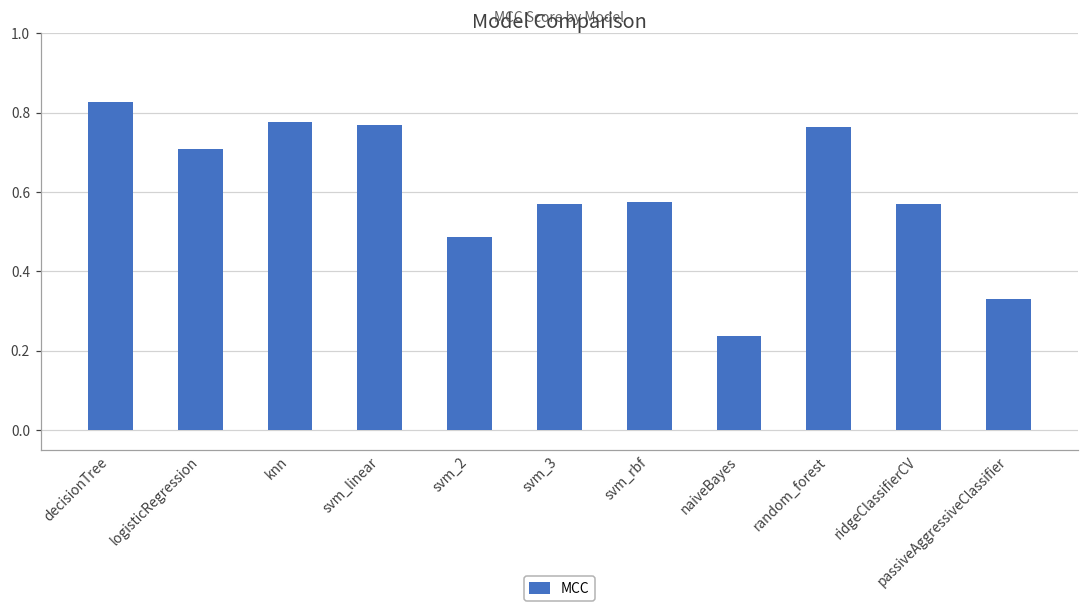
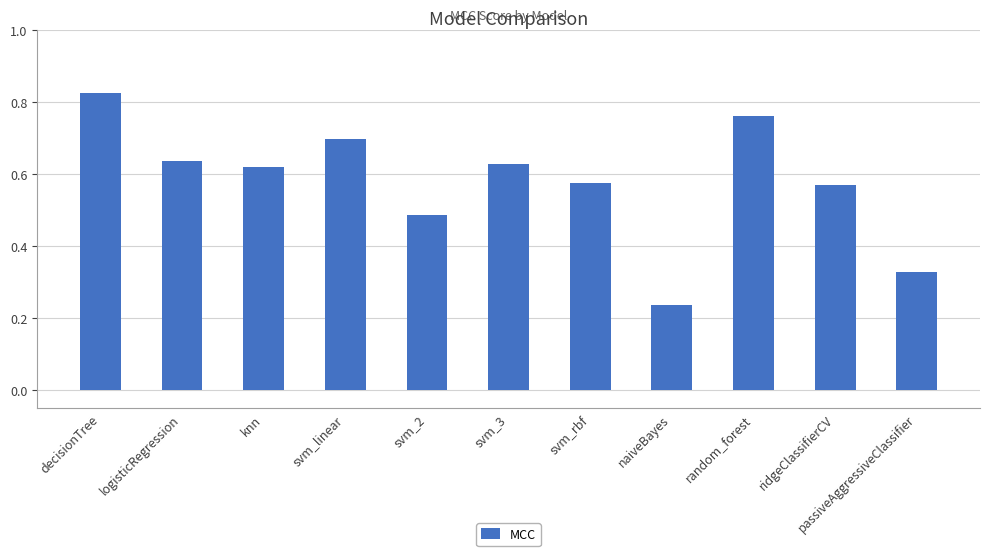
logisticRegression: 0.71 -> 0.64
knn: 0.78 -> 0.62
svm_linear: 0.77 -> 0.70
svm_3: 0.57 -> 0.63
